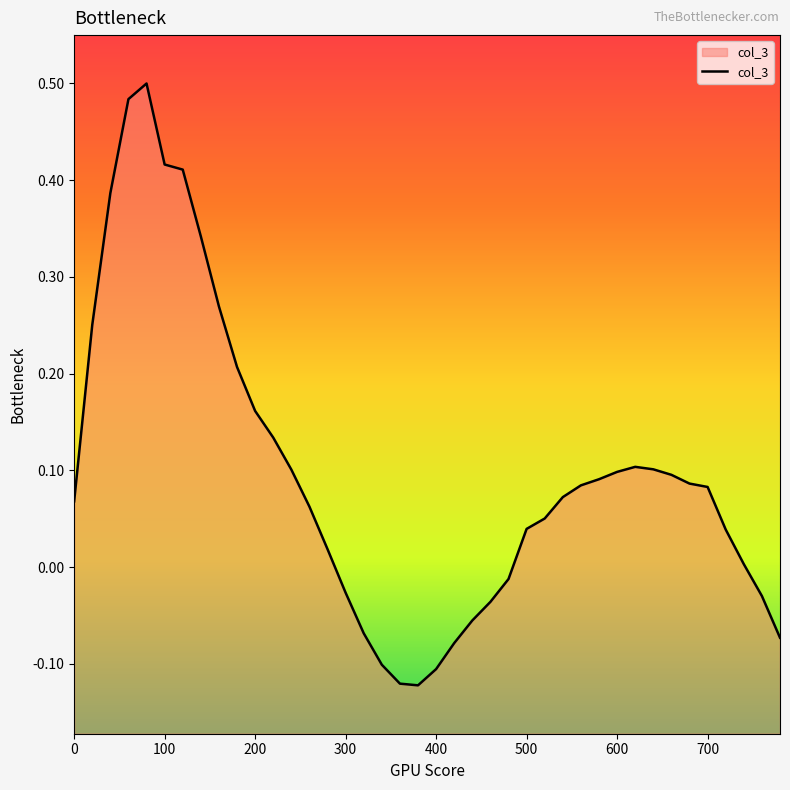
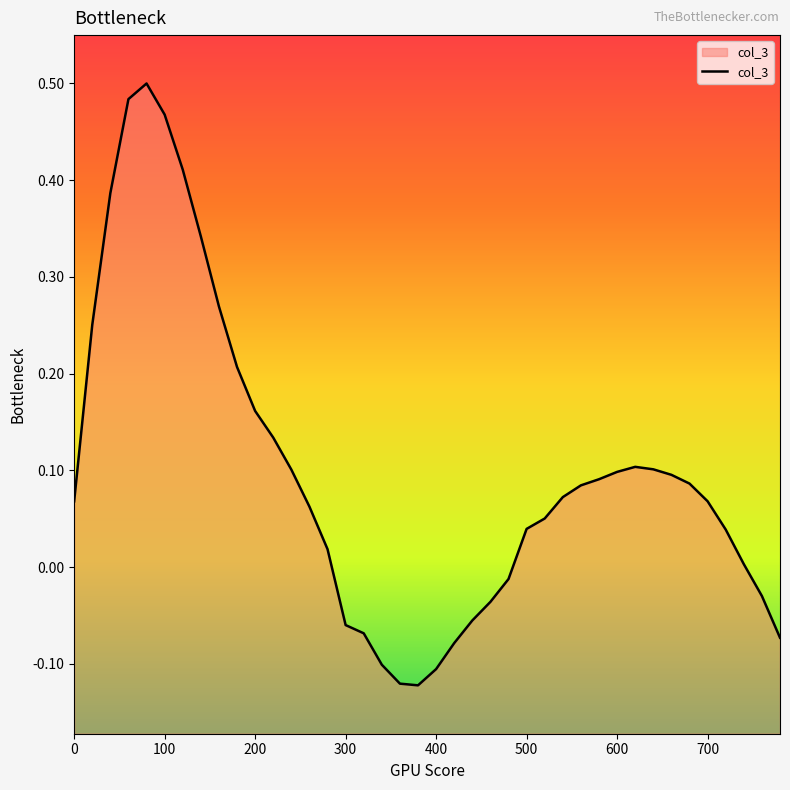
100: 0.42 -> 0.47
300: -0.03 -> -0.06
700: 0.08 -> 0.07
